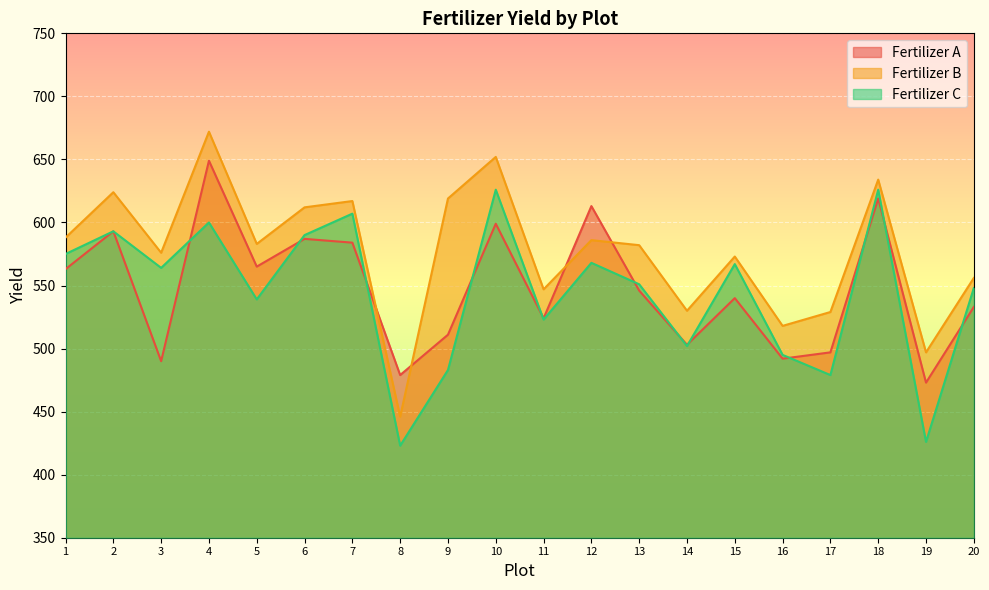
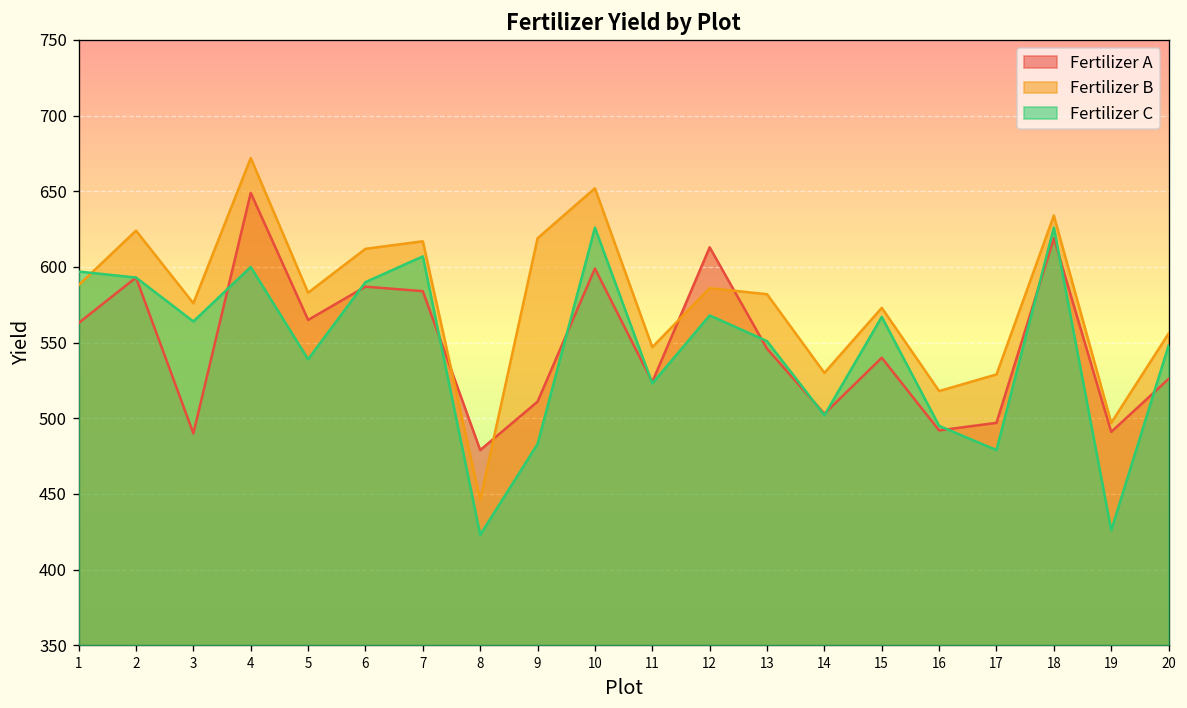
Fertilizer C, 1: 575 -> 597
Fertilizer A, 19: 473 -> 491
Fertilizer A, 20: 533 -> 526
